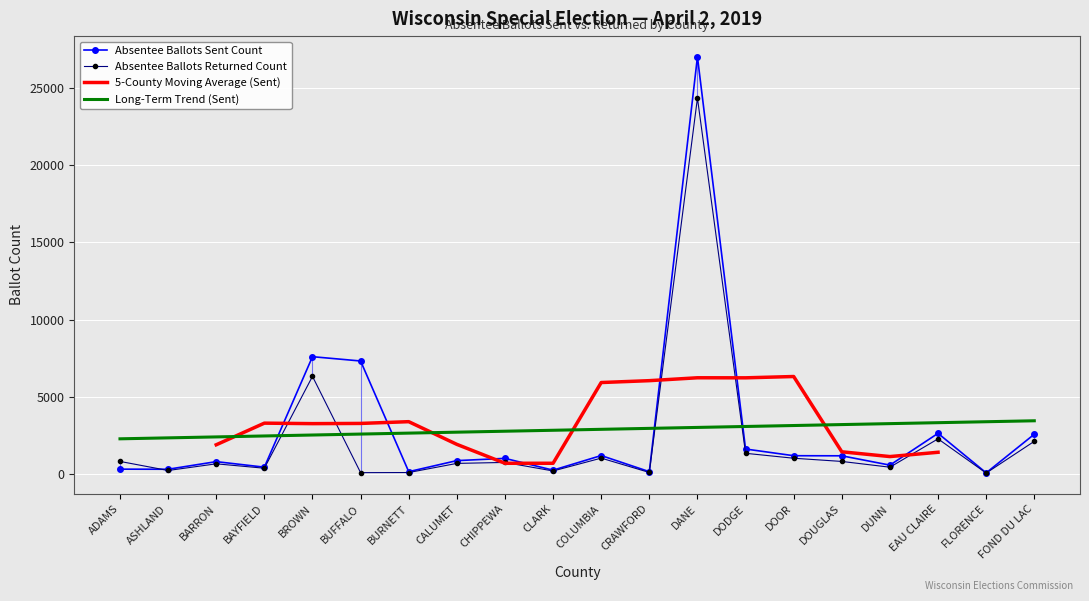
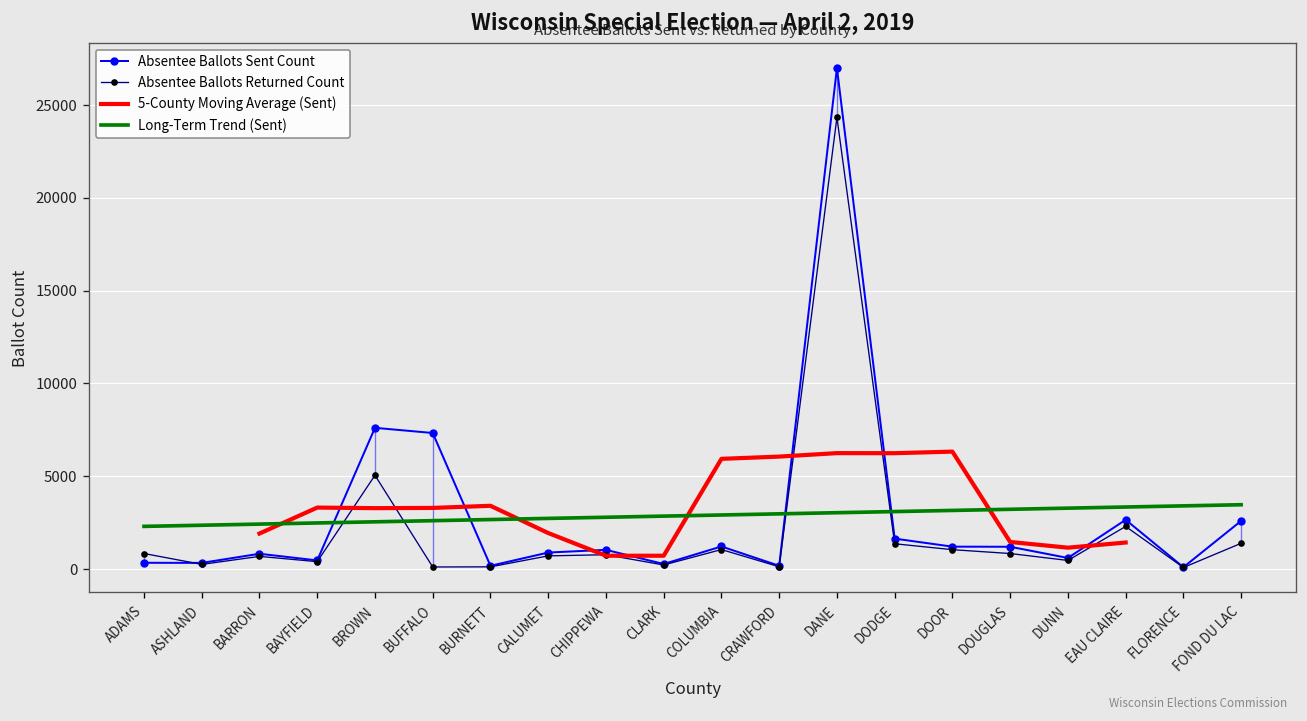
Absentee Ballots Returned Count, BROWN: 6300 -> 5000
Absentee Ballots Returned Count, FOND DU LAC: 2100 -> 1400
